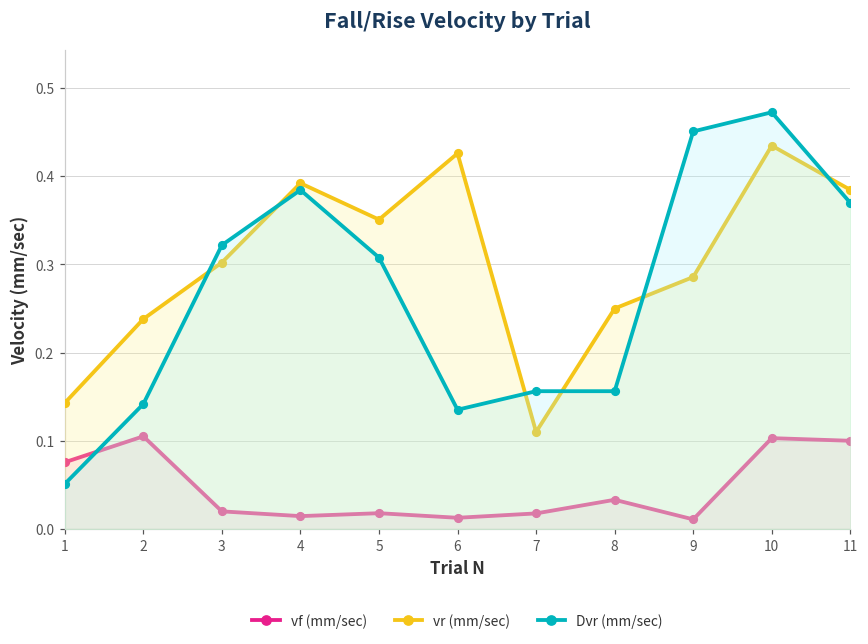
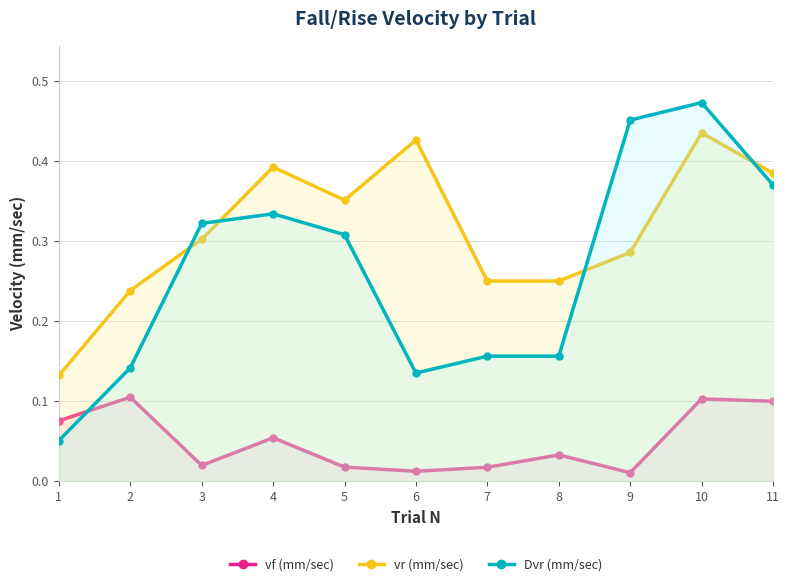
vr (mm/sec), 1: 0.14 -> 0.13
vf (mm/sec), 4: 0.01 -> 0.05
Dvr (mm/sec), 4: 0.38 -> 0.33
vr (mm/sec), 7: 0.11 -> 0.25
